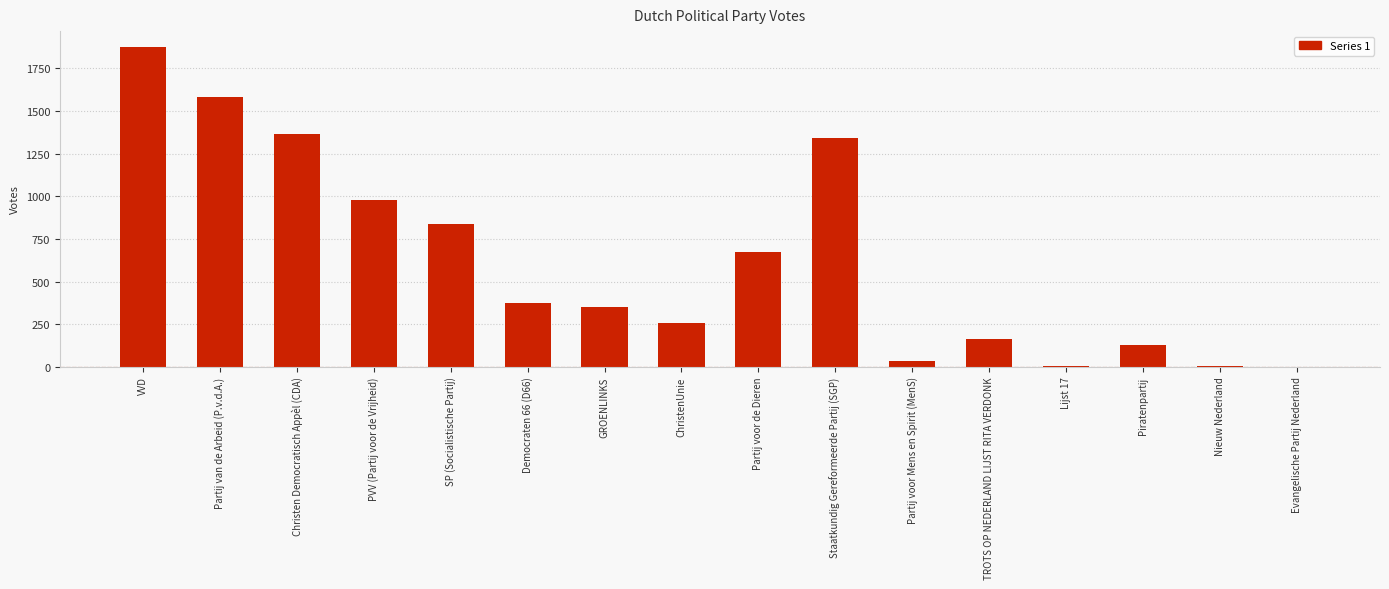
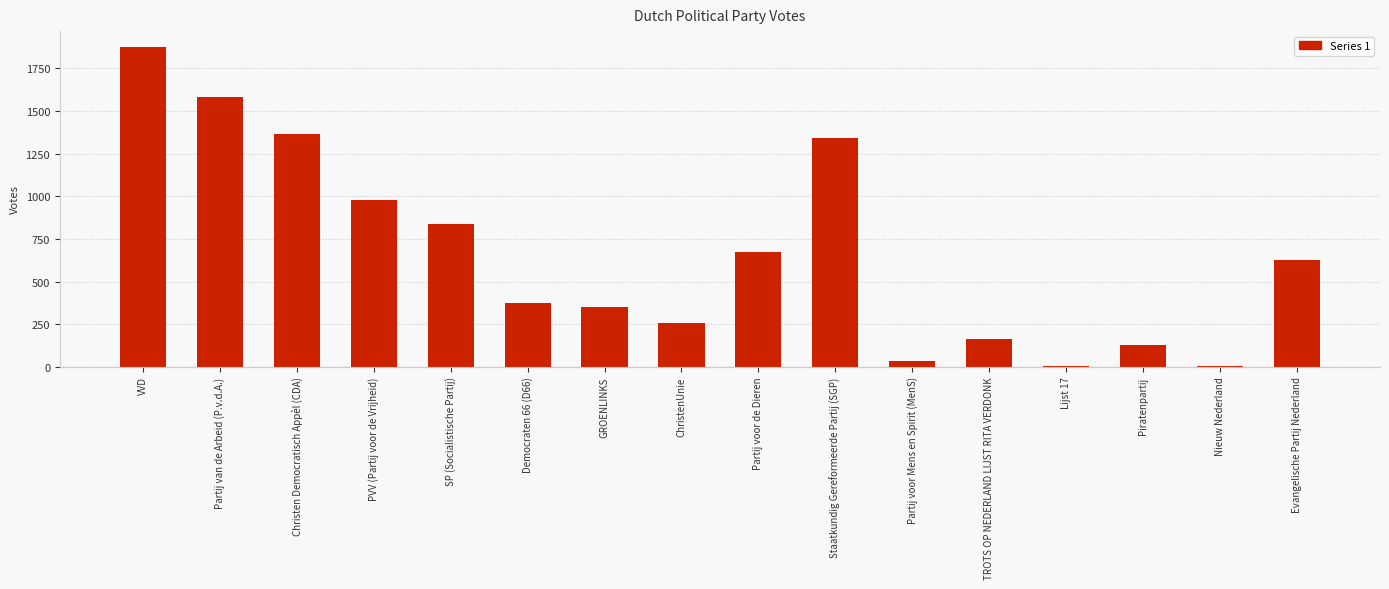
Evangelische Partij Nederland: 0 -> 630
